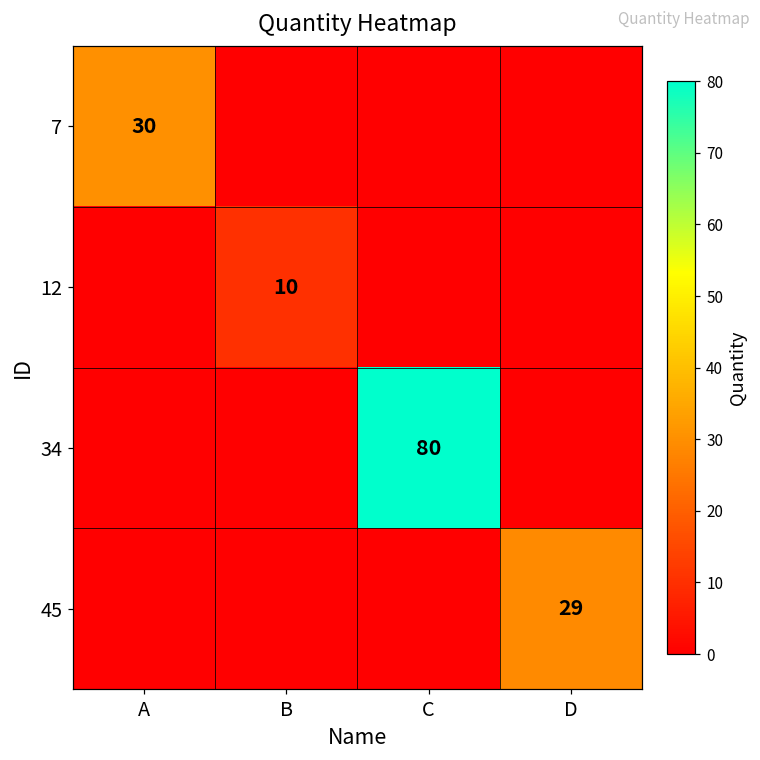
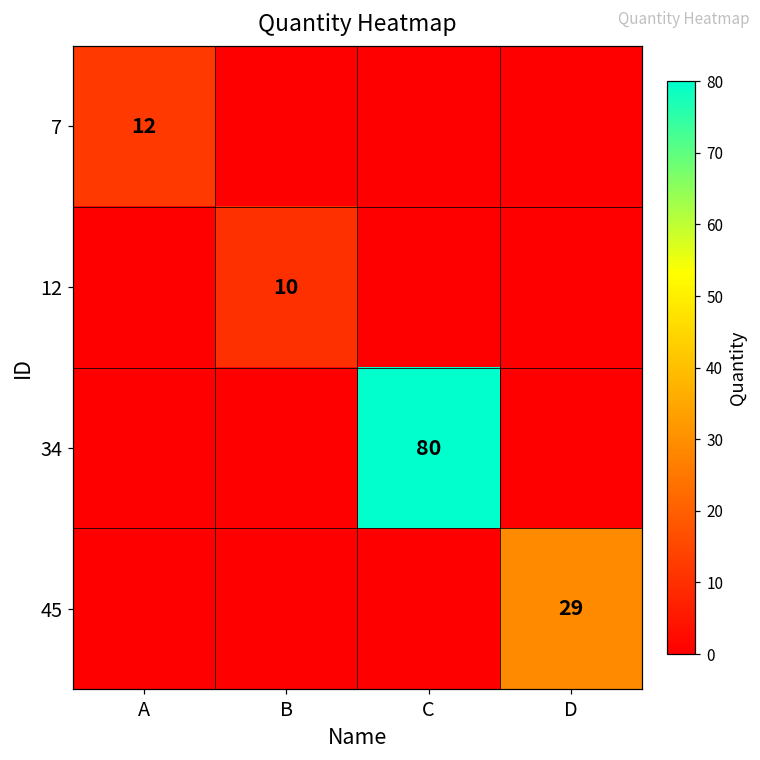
7, A: 30 -> 12
